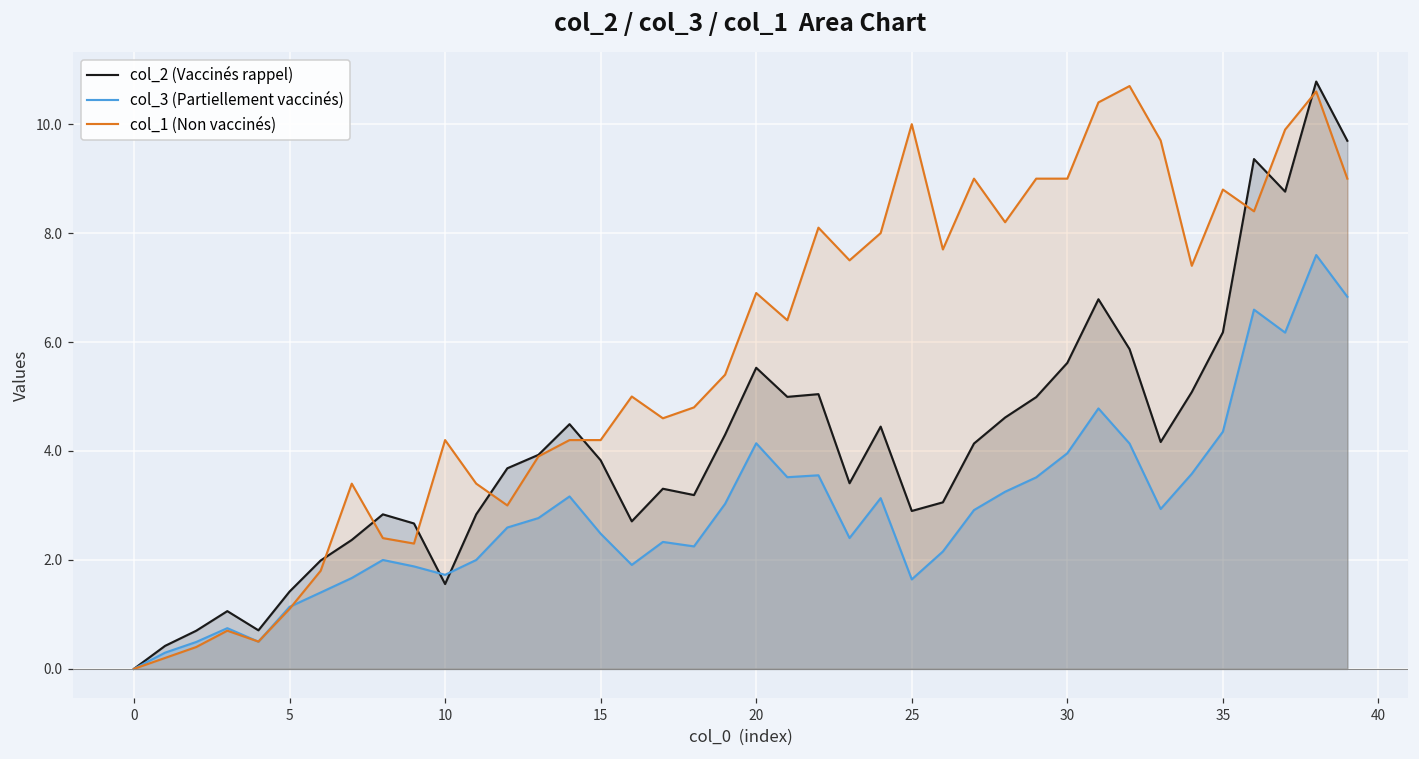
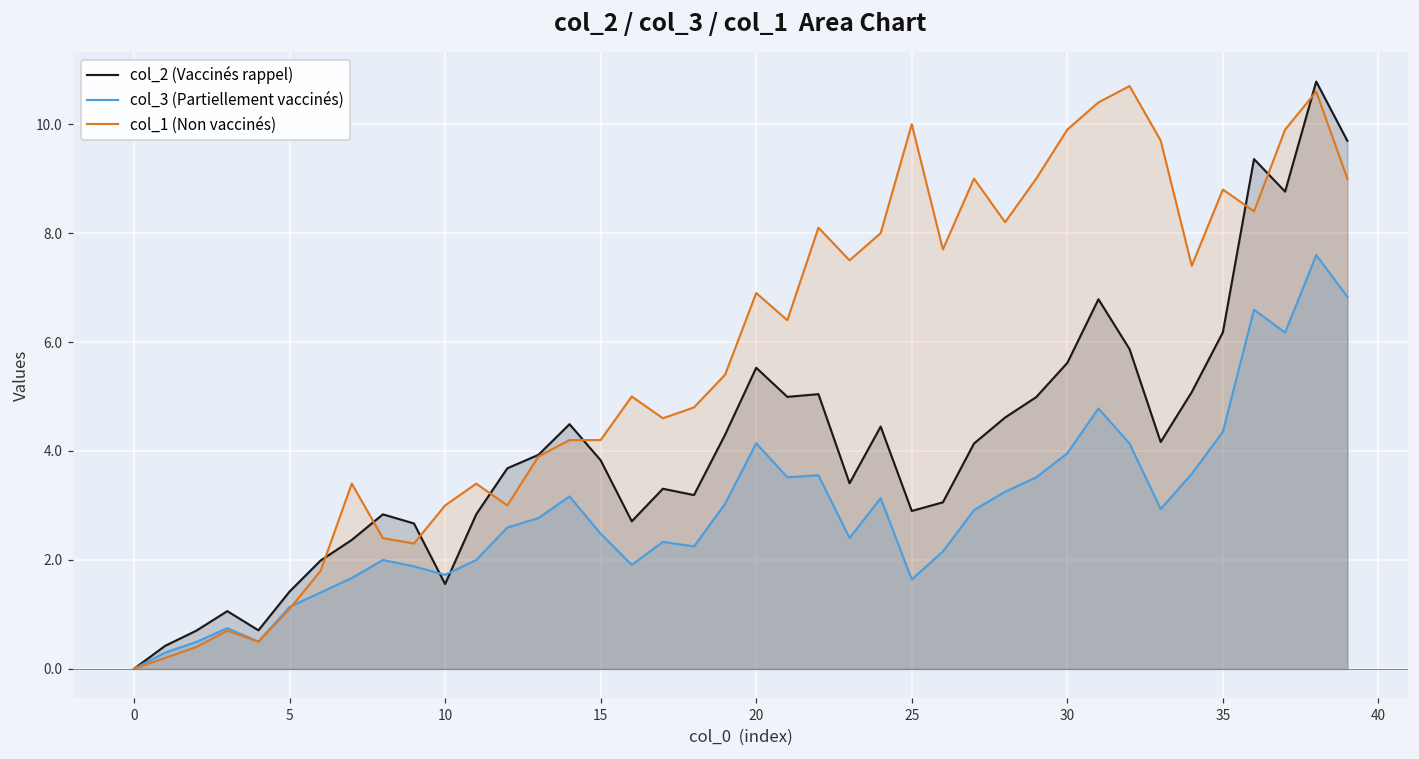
col_1 (Non vaccinés), 10: 4.2 -> 3.0
col_1 (Non vaccinés), 30: 9.0 -> 9.9
